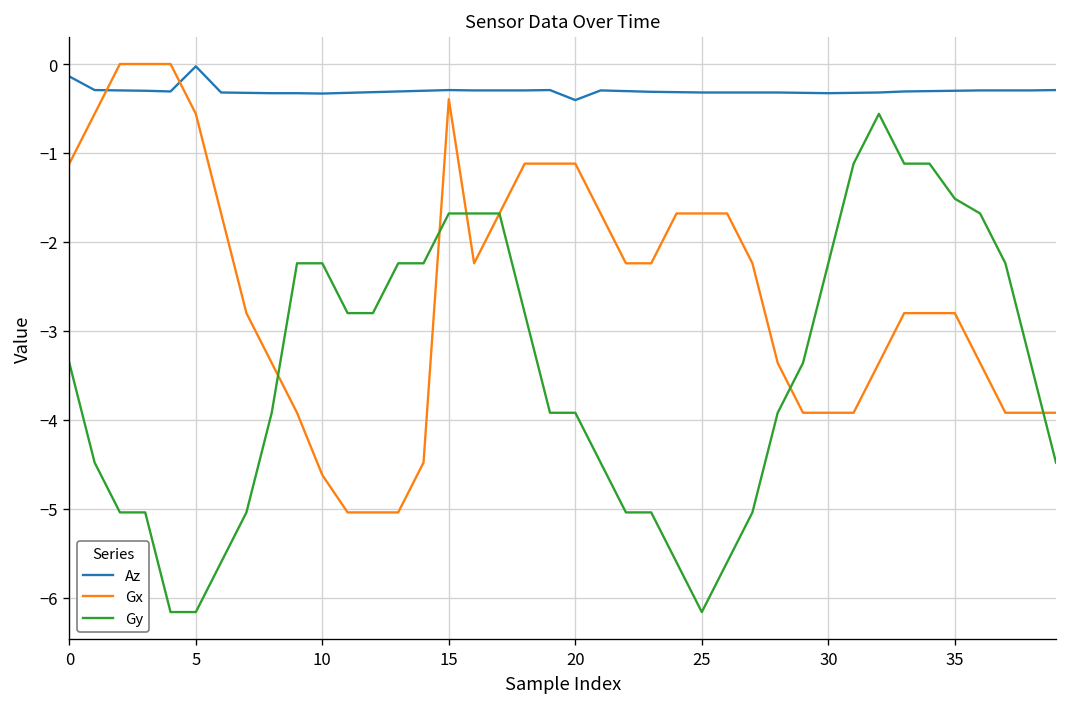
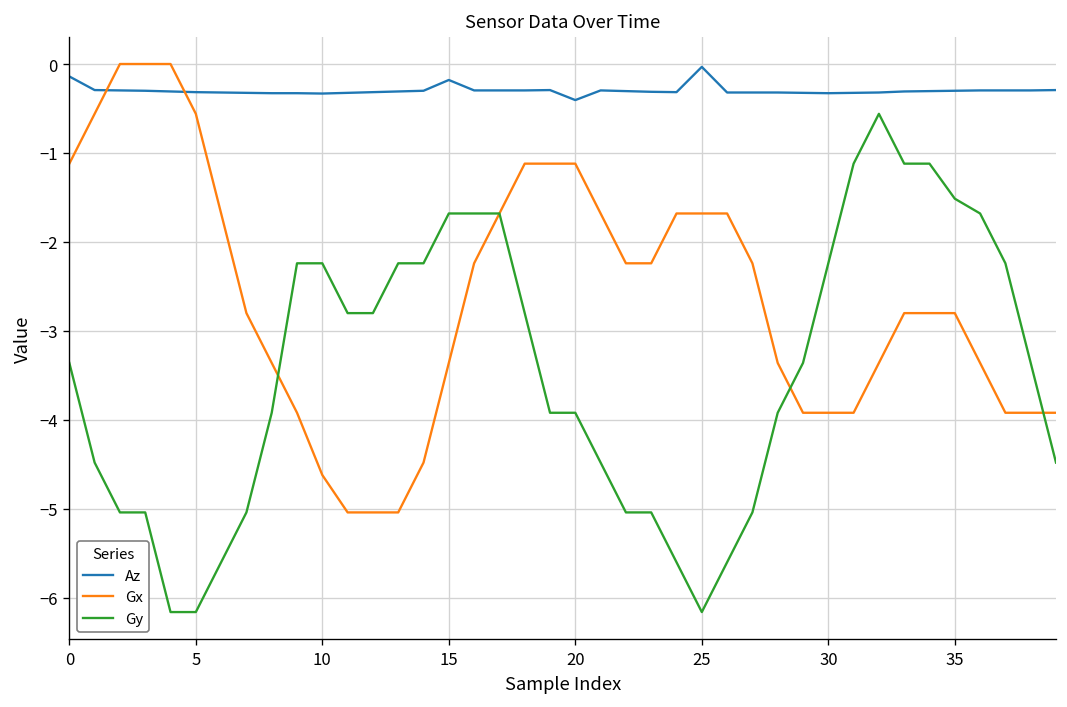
Az, 5: 0.0 -> -0.3
Az, 15: -0.3 -> -0.2
Gx, 15: -0.4 -> -3.4
Az, 25: -0.3 -> 0.0
